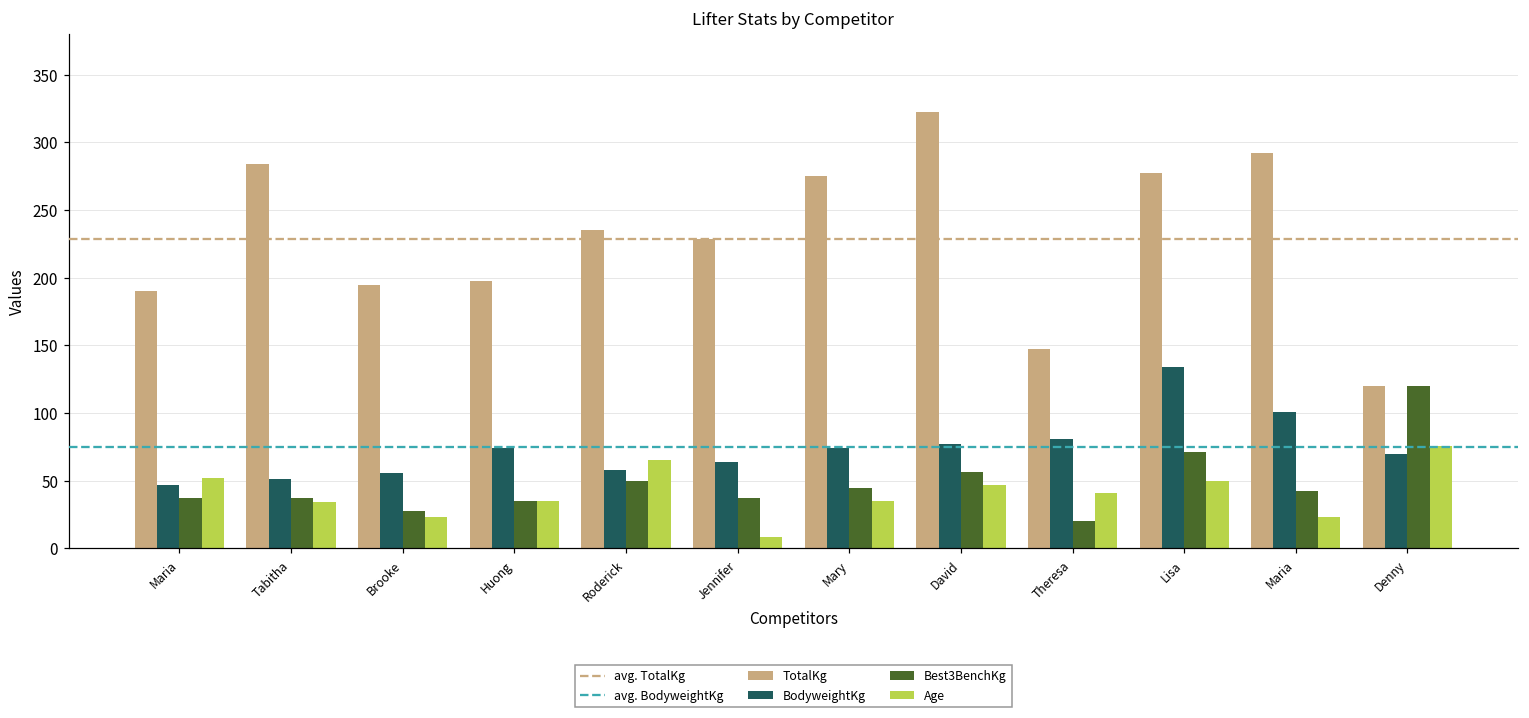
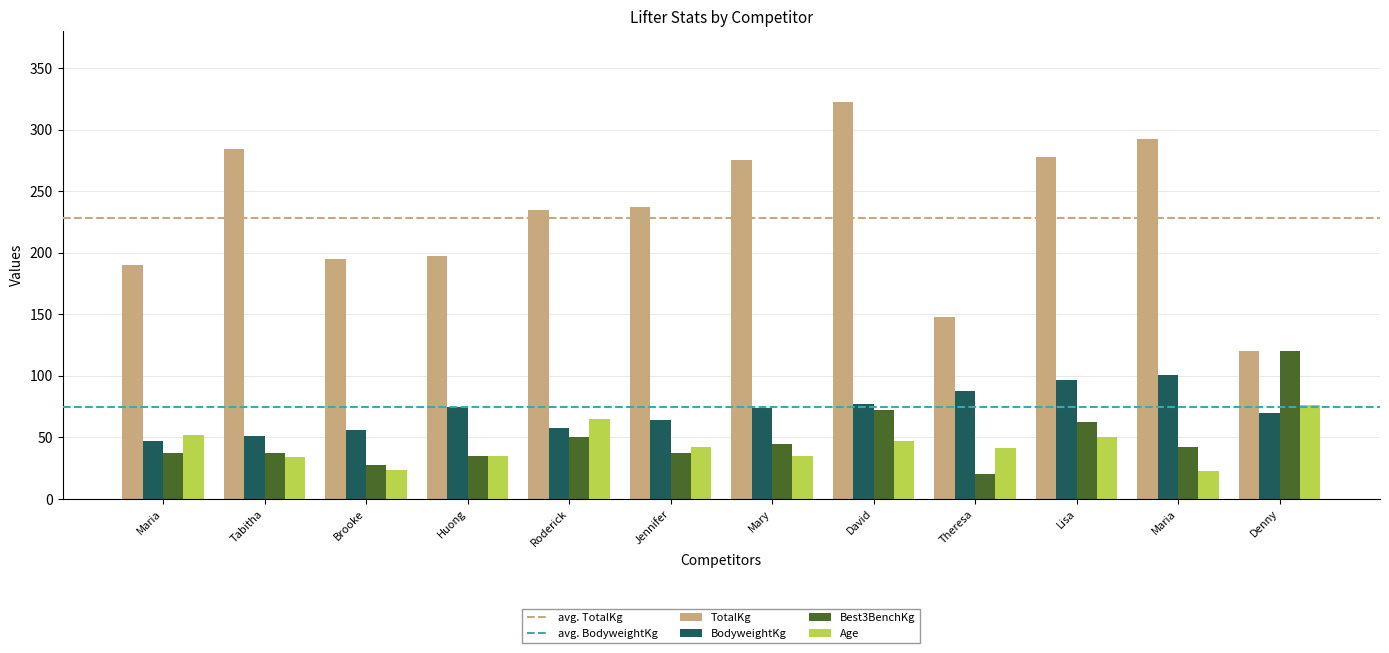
TotalKg, Jennifer: 229 -> 238
Age, Jennifer: 8 -> 42
Best3BenchKg, David: 57 -> 73
BodyweightKg, Theresa: 81 -> 87
BodyweightKg, Lisa: 134 -> 97
Best3BenchKg, Lisa: 71 -> 63
